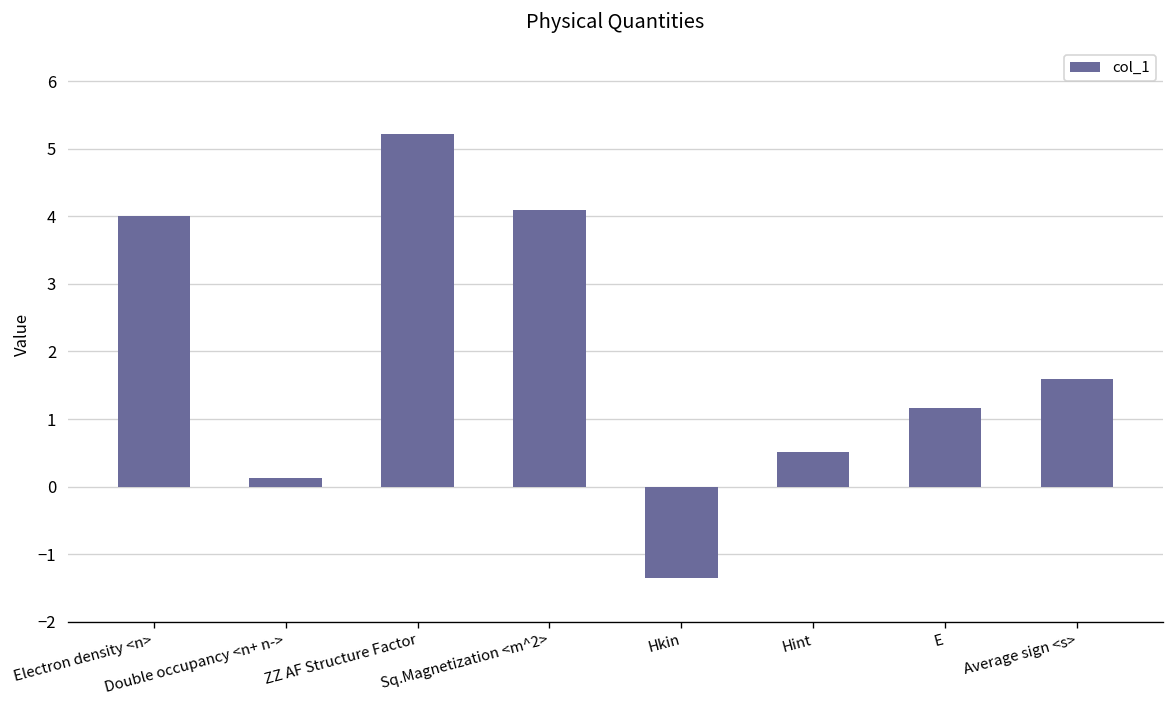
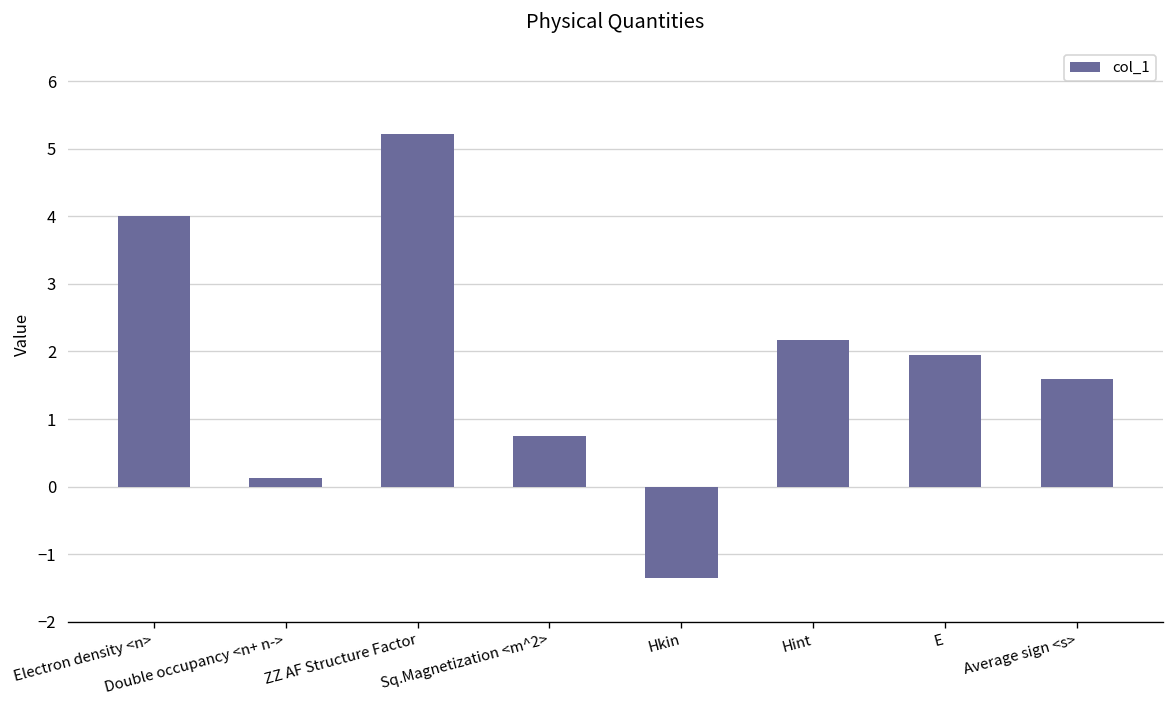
Sq.Magnetization <m^2>: 4.1 -> 0.7
Hint: 0.5 -> 2.2
E: 1.2 -> 2.0
